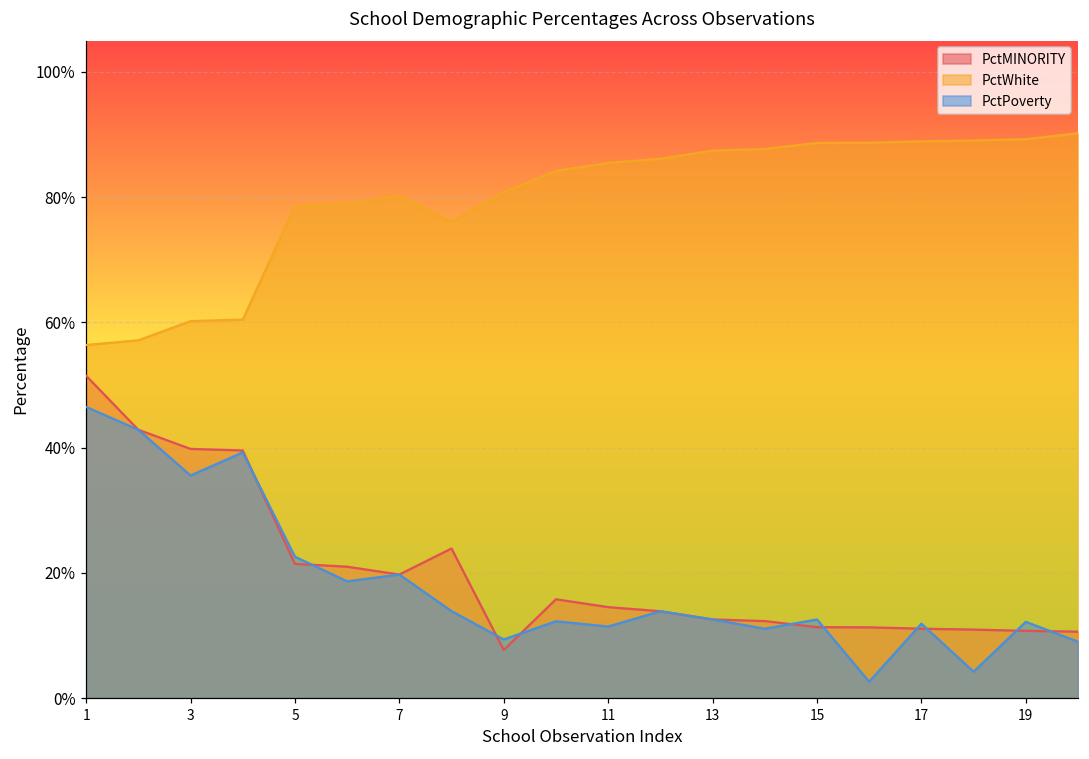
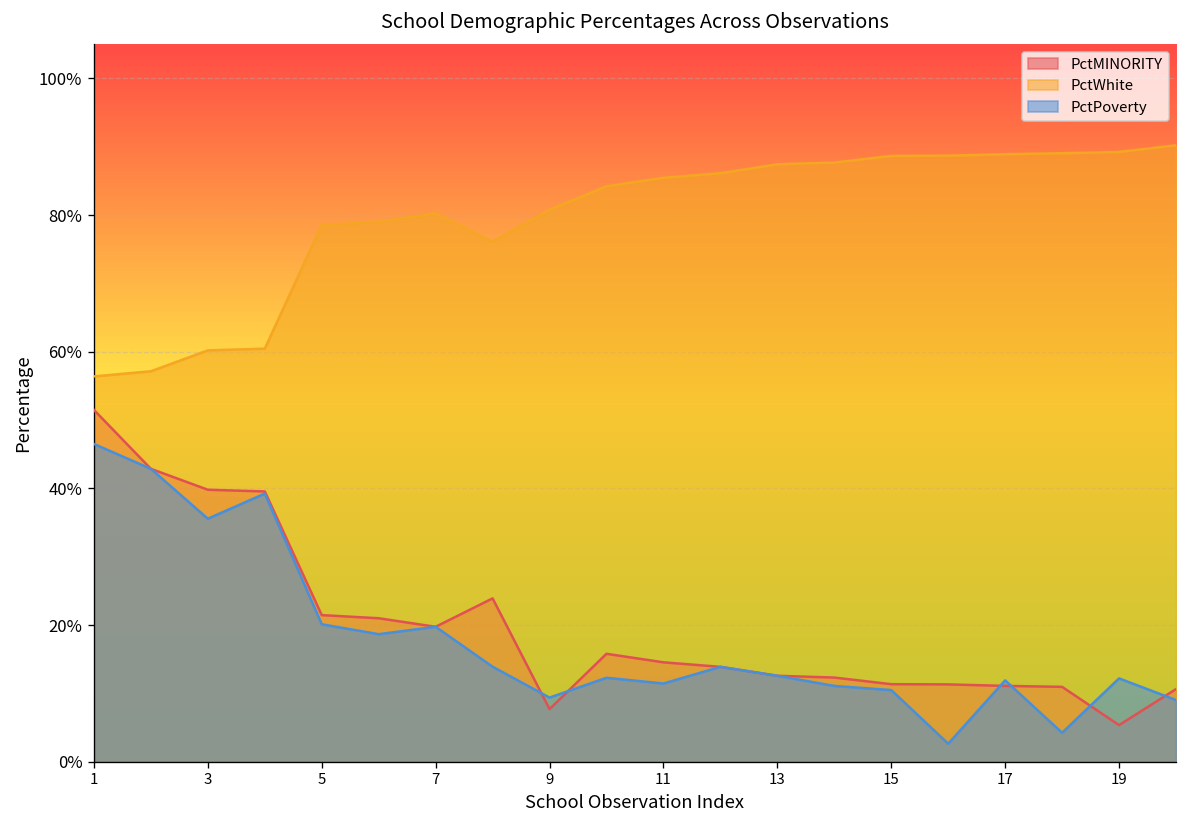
PctPoverty, 5: 23% -> 20%
PctPoverty, 15: 13% -> 10%
PctMINORITY, 19: 11% -> 5%
